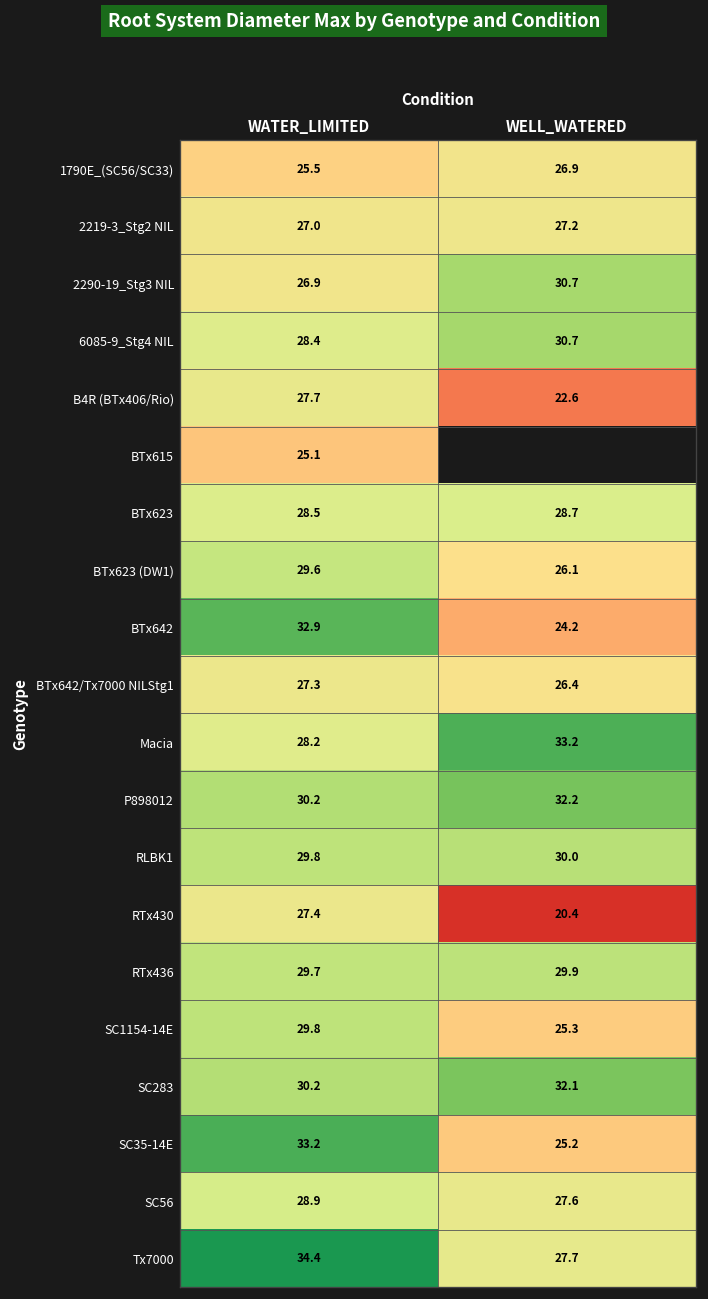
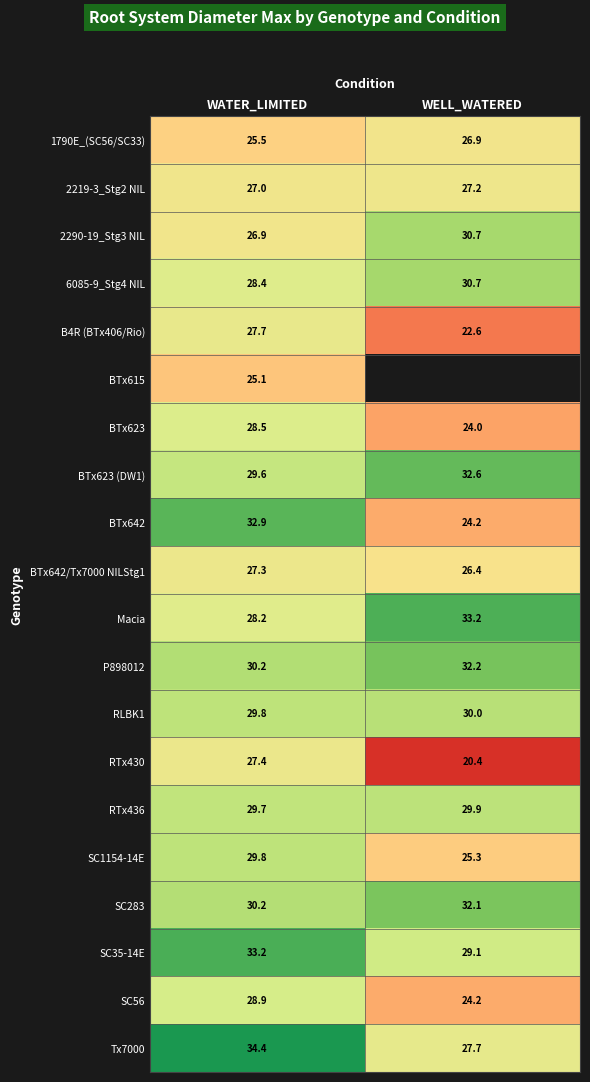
BTx623, WELL_WATERED: 28.7 -> 24.0
BTx623 (DW1), WELL_WATERED: 26.1 -> 32.6
SC35-14E, WELL_WATERED: 25.2 -> 29.1
SC56, WELL_WATERED: 27.6 -> 24.2
